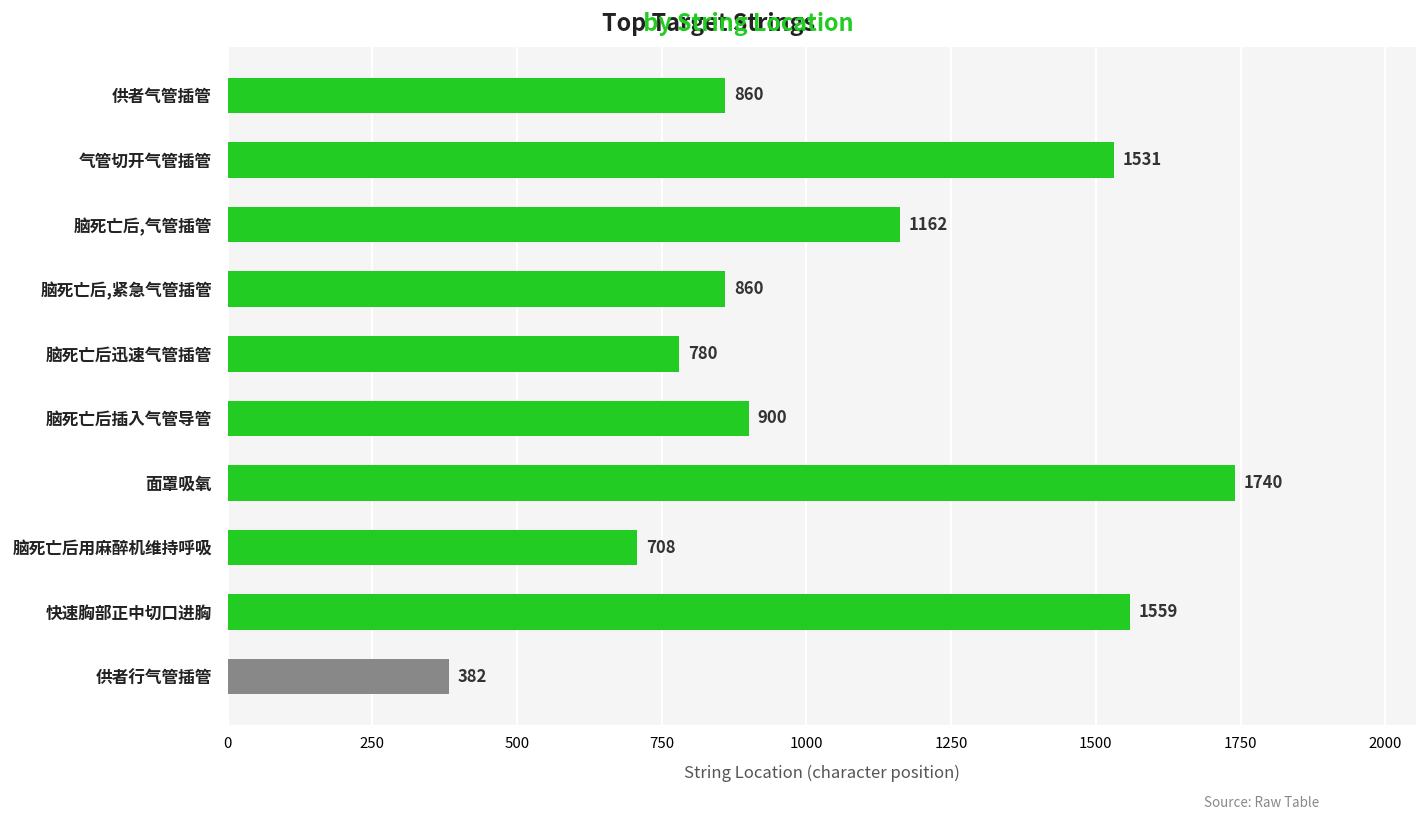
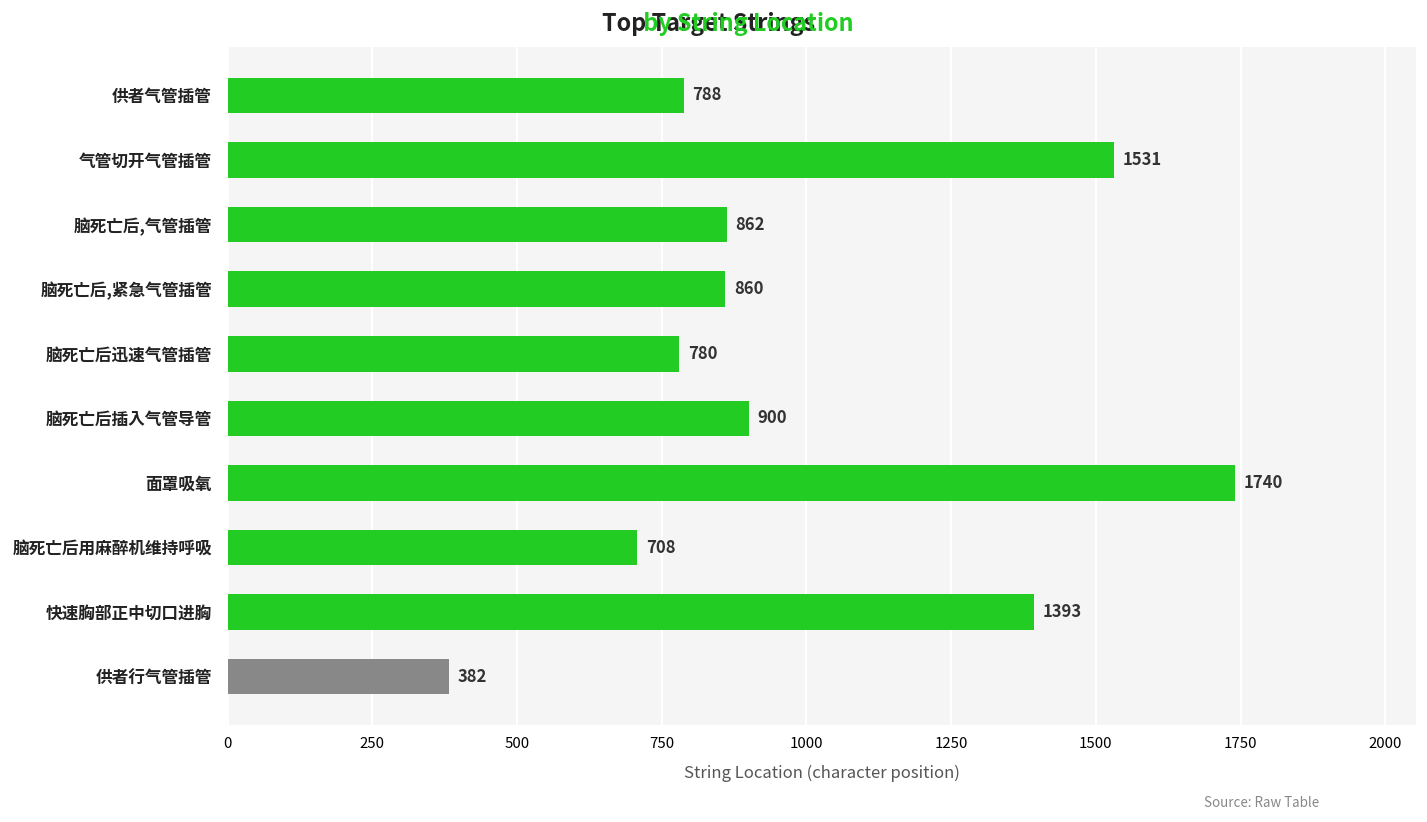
供者气管插管: 860 -> 788
脑死亡后,气管插管: 1162 -> 862
快速胸部正中切口进胸: 1559 -> 1393
